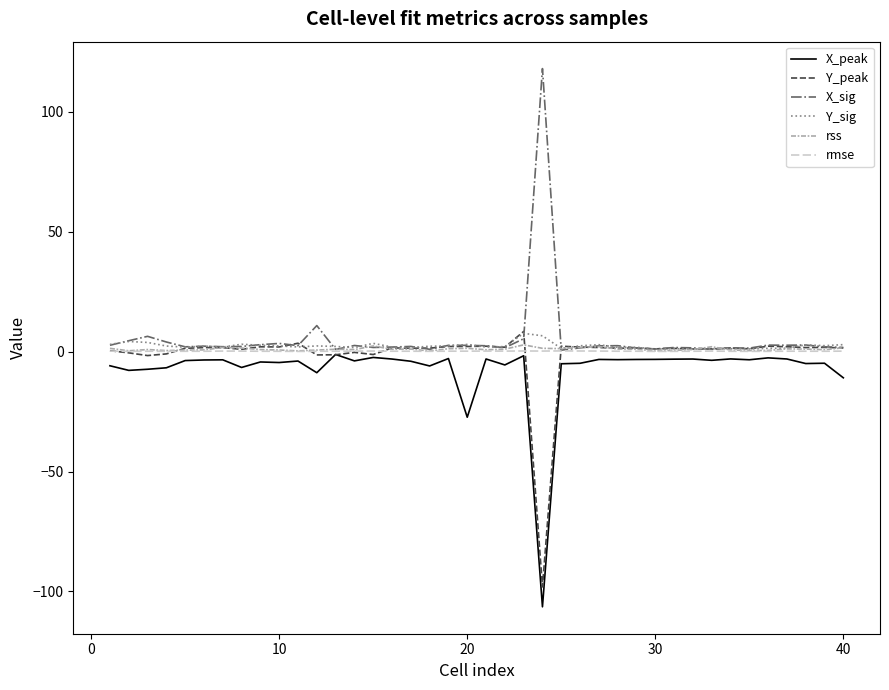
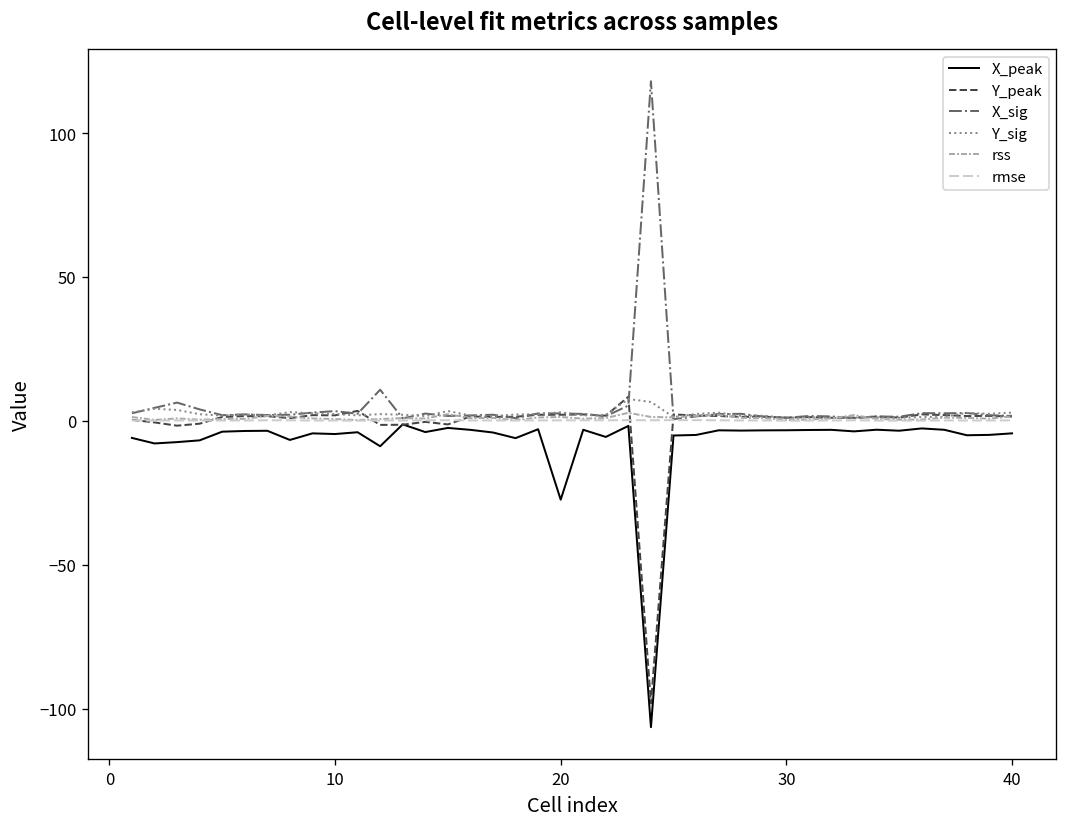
X_peak, 40: -11 -> -4
